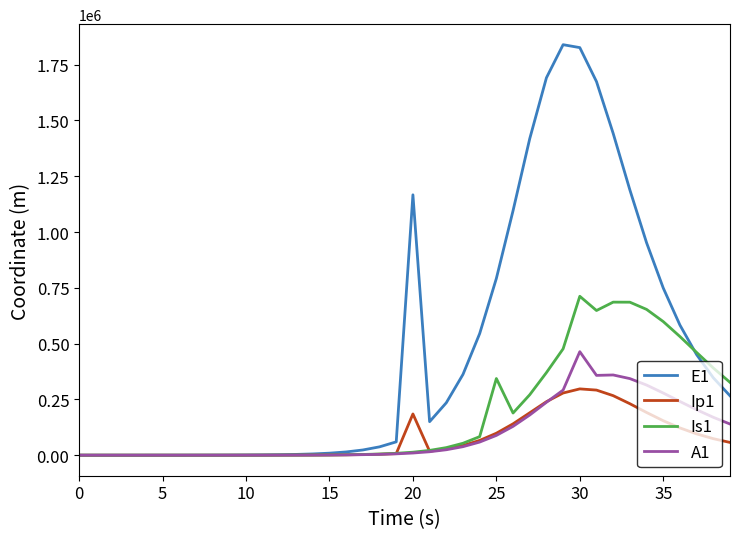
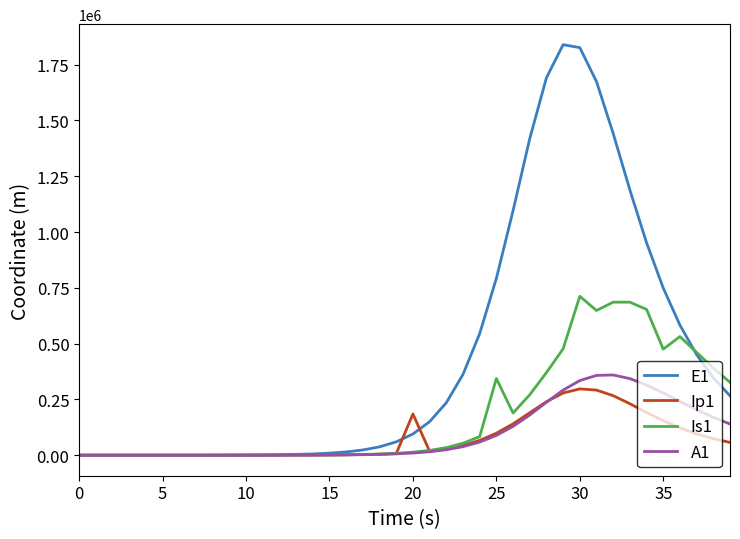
E1, 20: 1170000 -> 100000
A1, 30: 460000 -> 330000
Is1, 35: 600000 -> 480000
